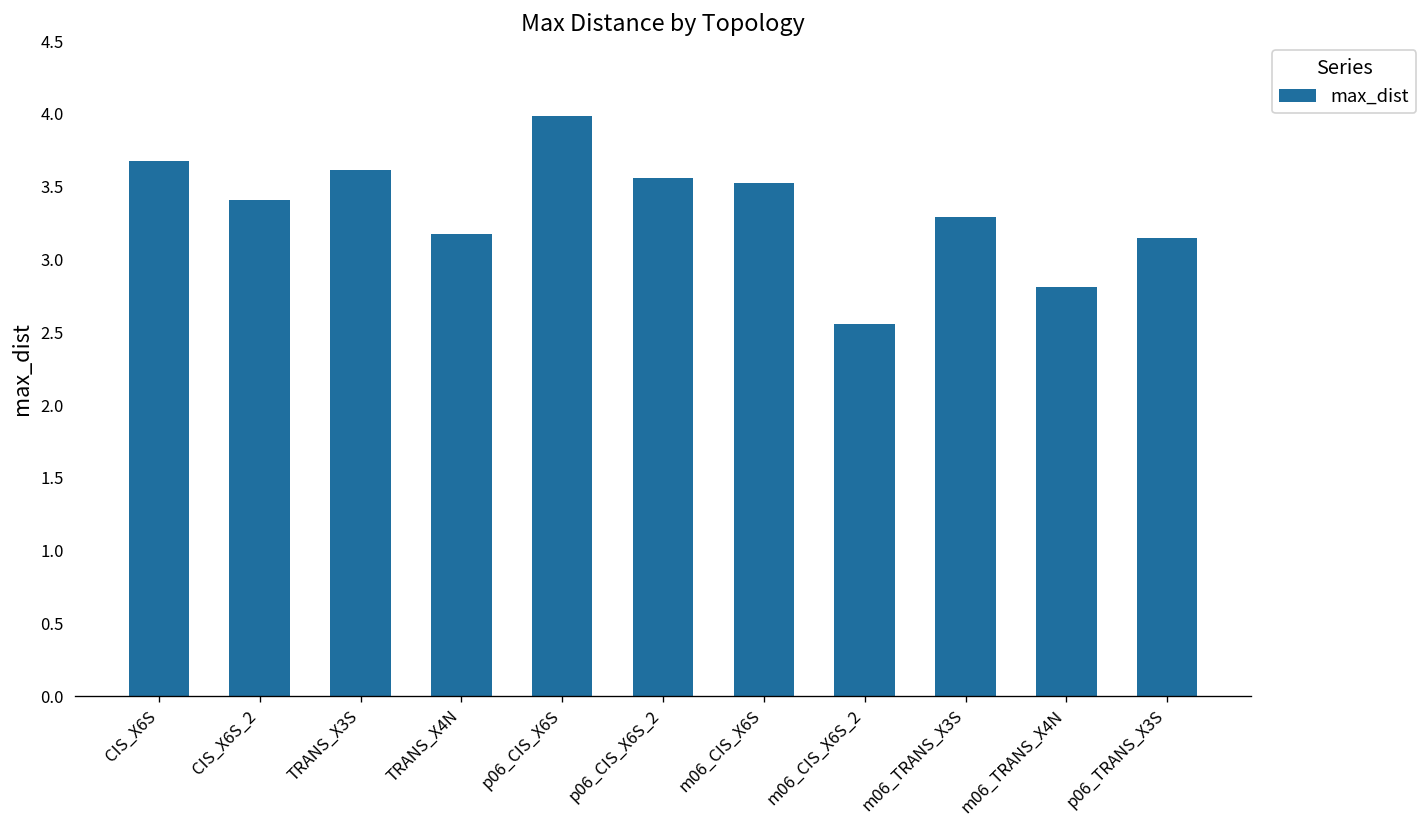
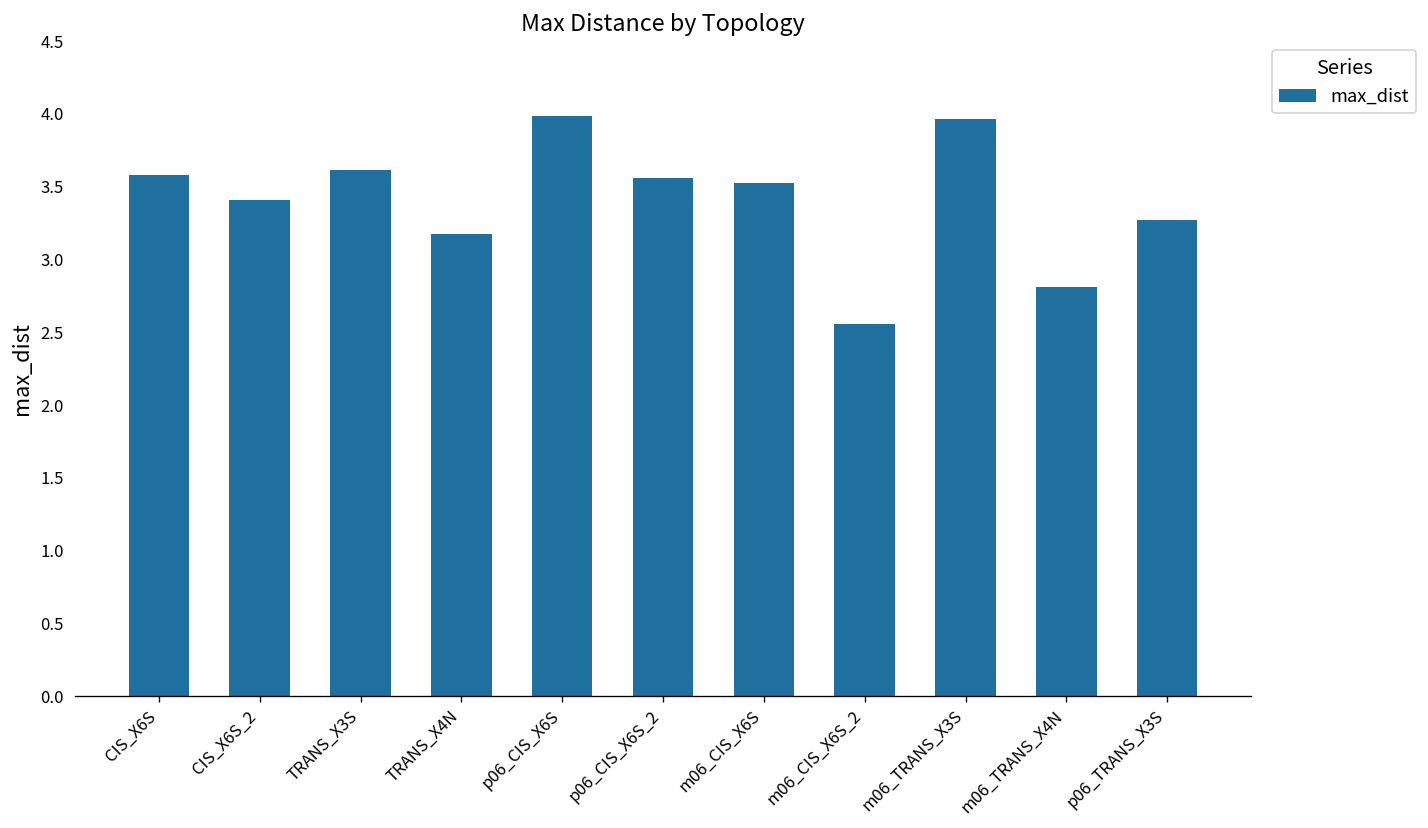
CIS_X6S: 3.68 -> 3.58
m06_TRANS_X3S: 3.29 -> 3.97
p06_TRANS_X3S: 3.15 -> 3.27
